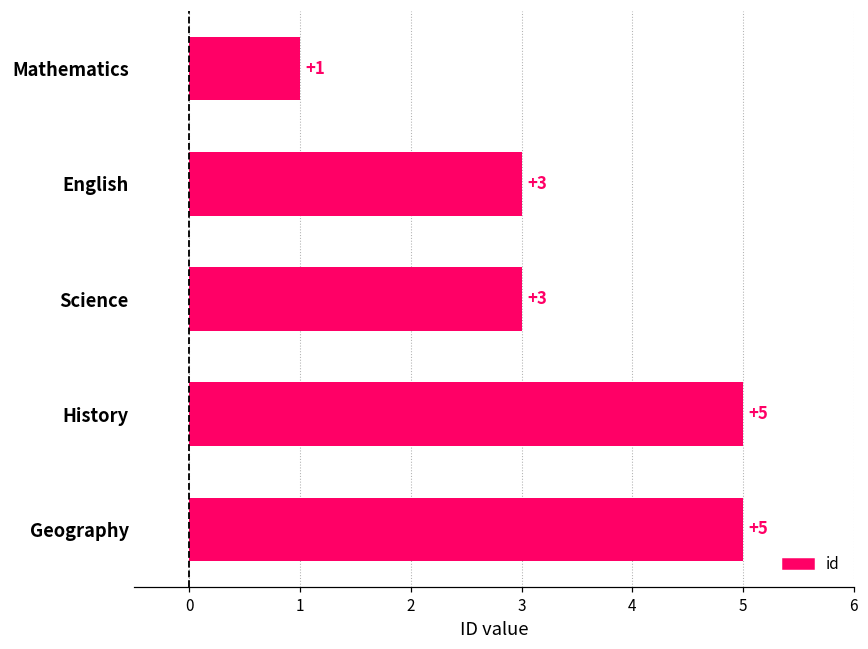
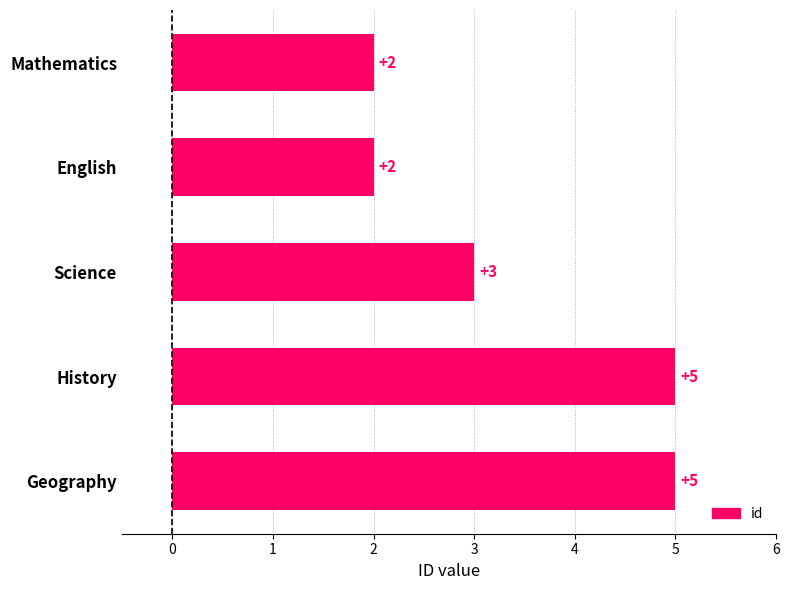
Mathematics: +1 -> +2
English: +3 -> +2
